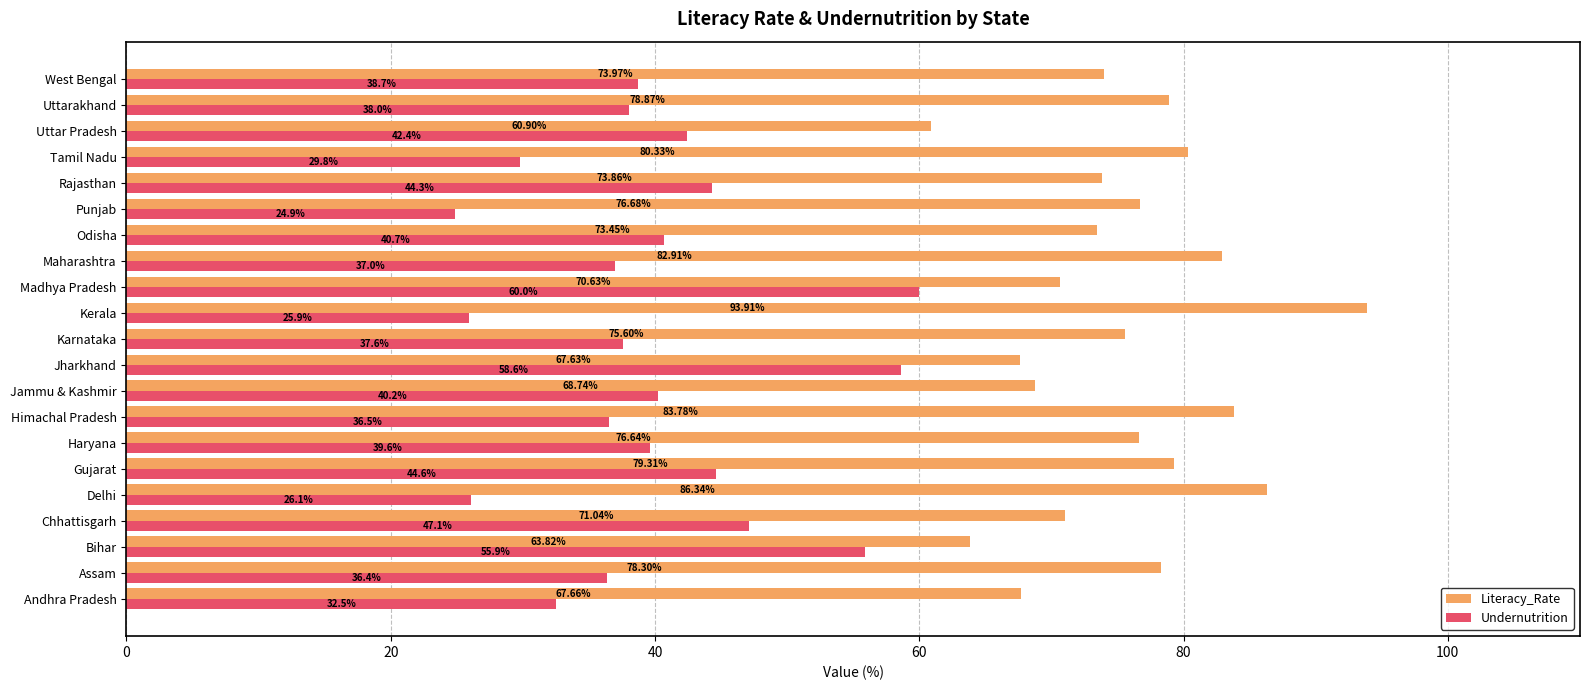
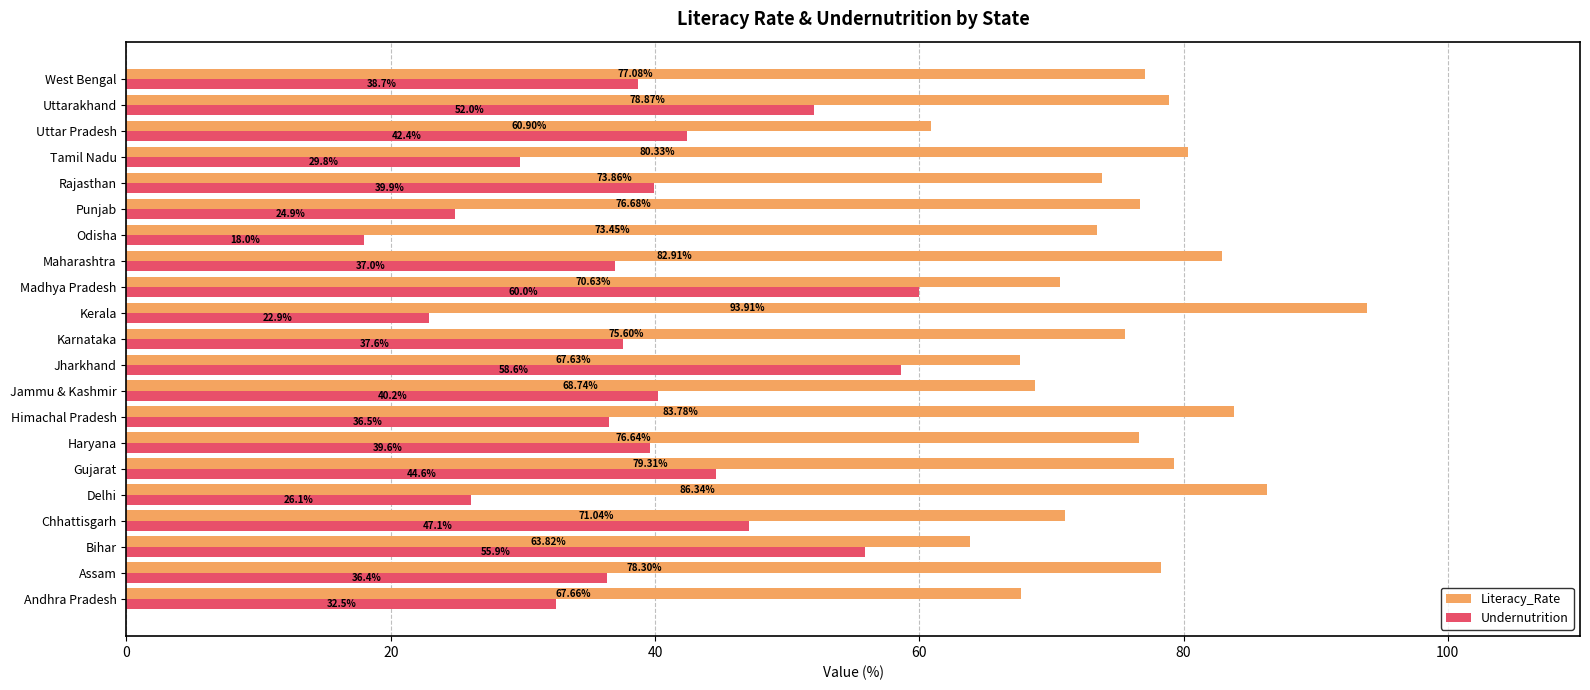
Literacy_Rate, West Bengal: 73.97% -> 77.08%
Undernutrition, Uttarakhand: 38.0% -> 52.0%
Undernutrition, Rajasthan: 44.3% -> 39.9%
Undernutrition, Odisha: 40.7% -> 18.0%
Undernutrition, Kerala: 25.9% -> 22.9%
